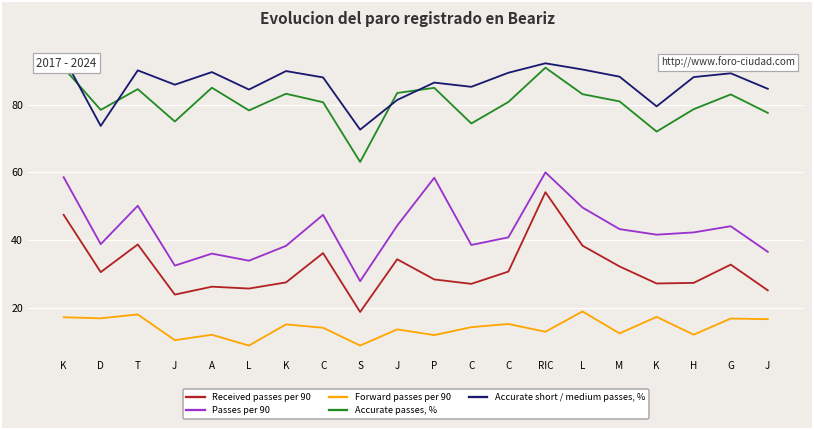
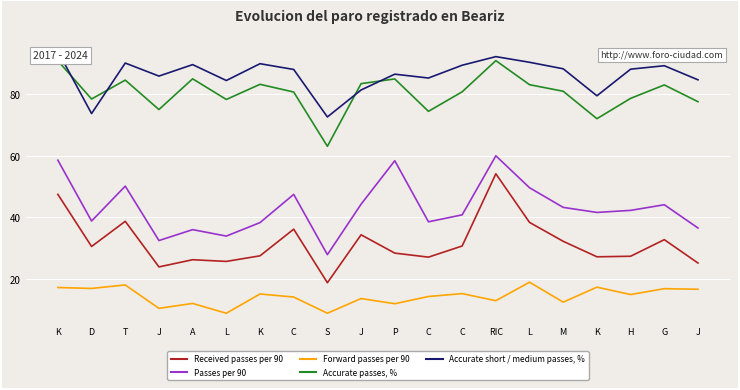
Forward passes per 90, H: 12 -> 15
